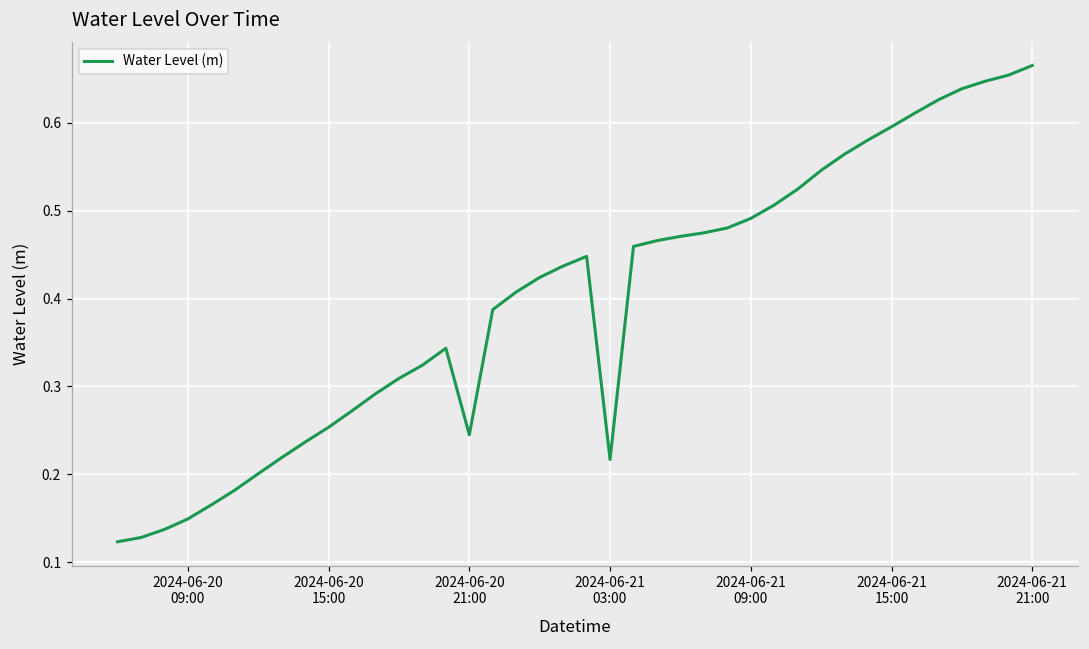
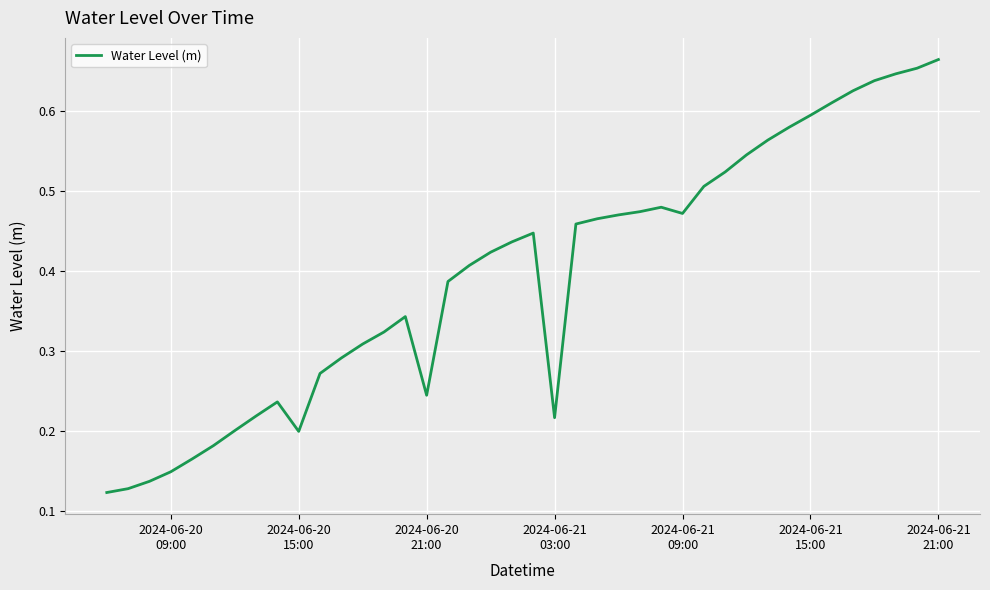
2024-06-20 15:00: 0.25 -> 0.20
2024-06-21 09:00: 0.49 -> 0.47
